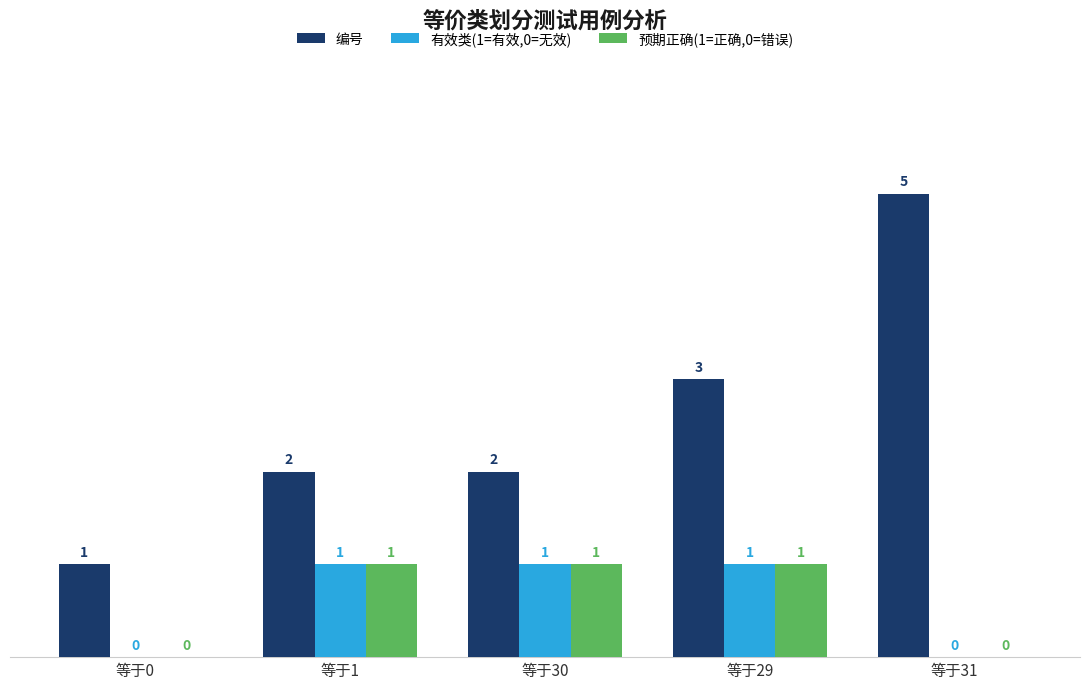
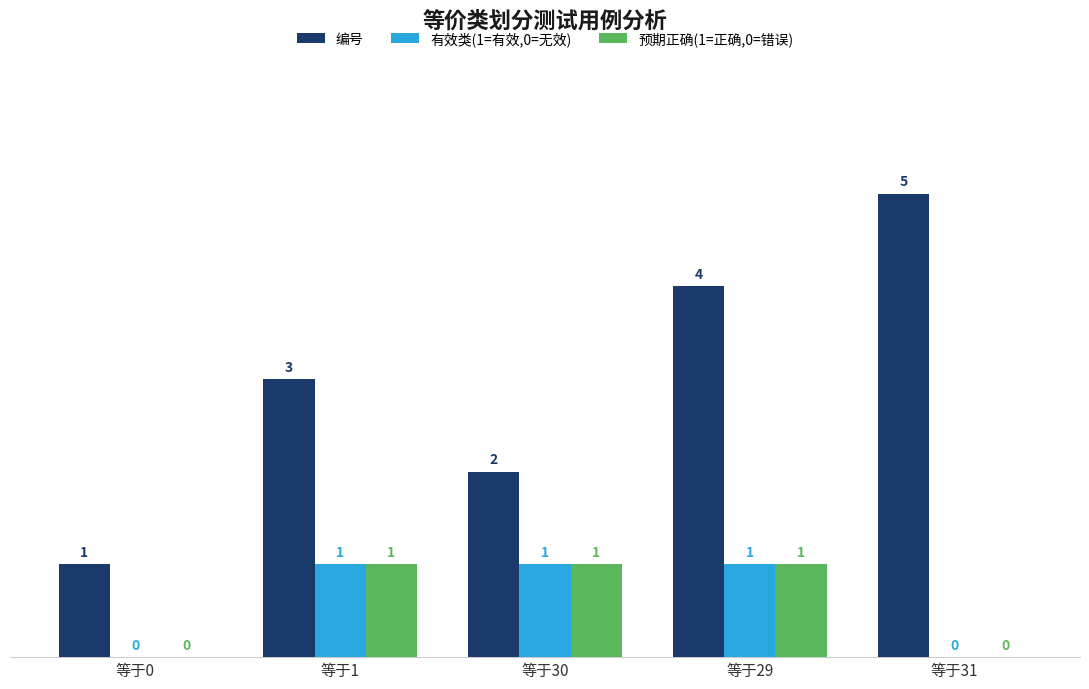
编号, 等于1: 2 -> 3
编号, 等于29: 3 -> 4
